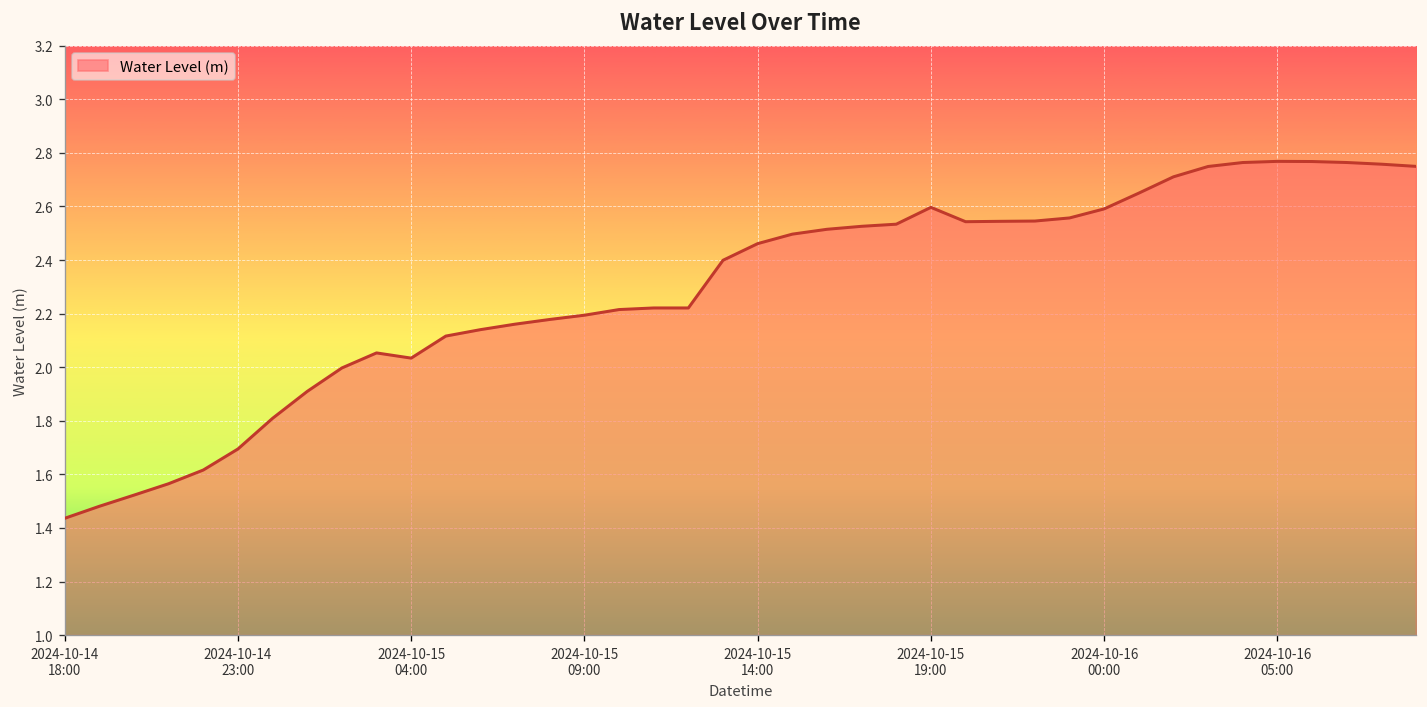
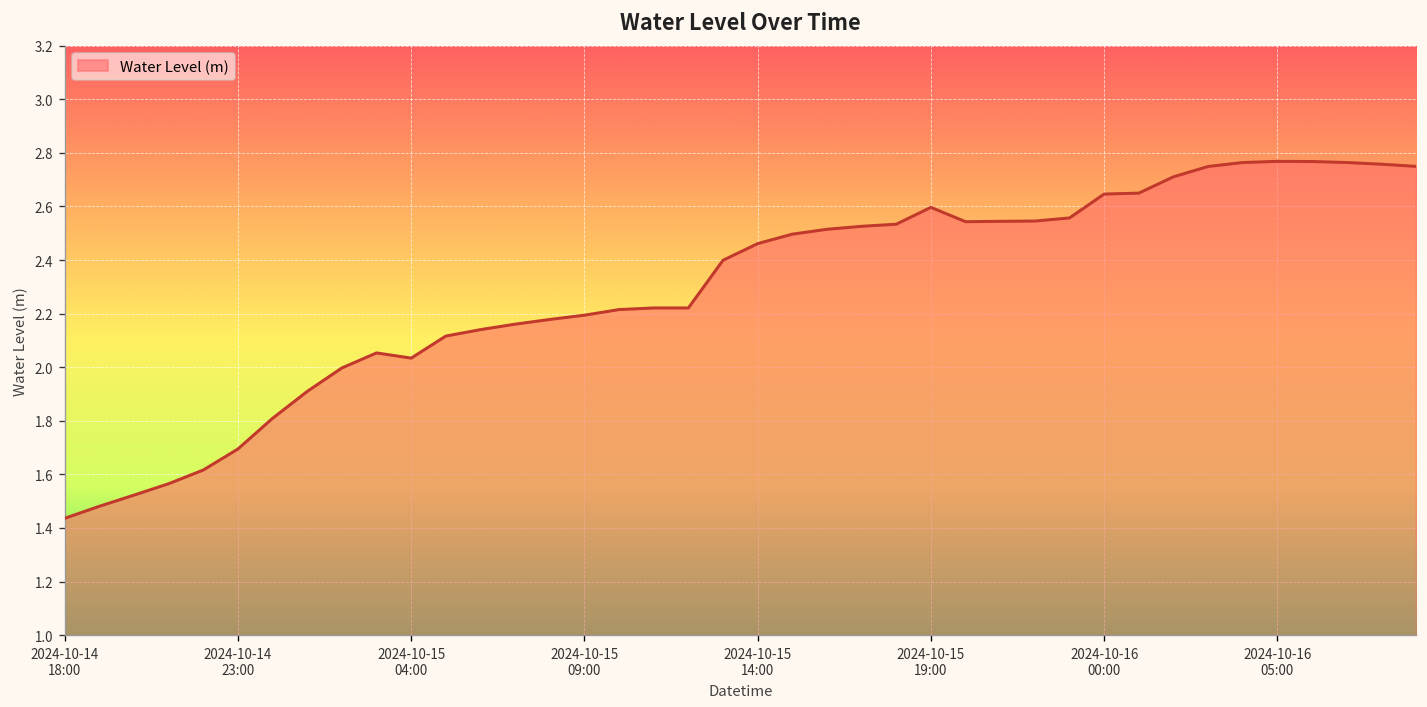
2024-10-16 00:00: 2.59 -> 2.65
